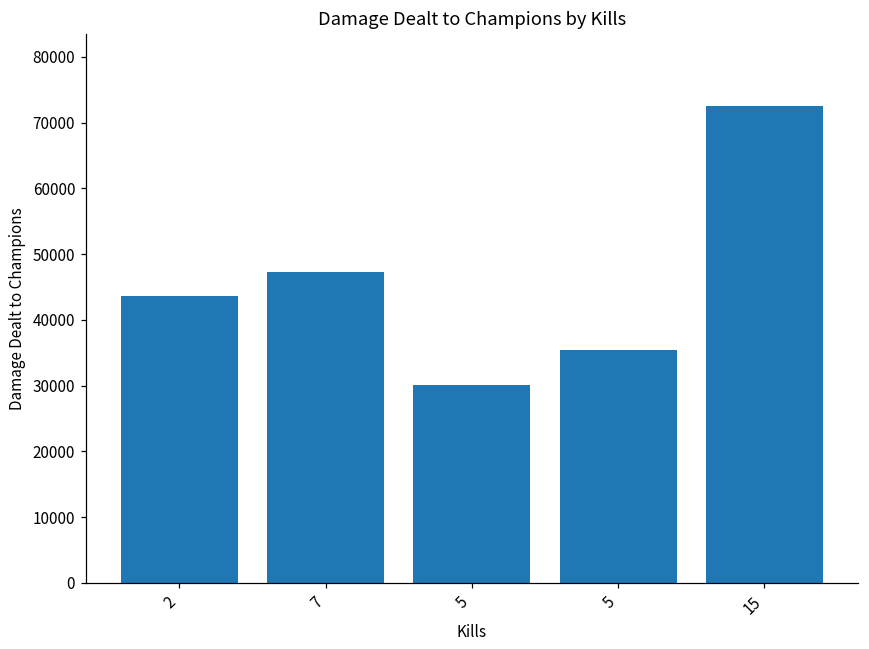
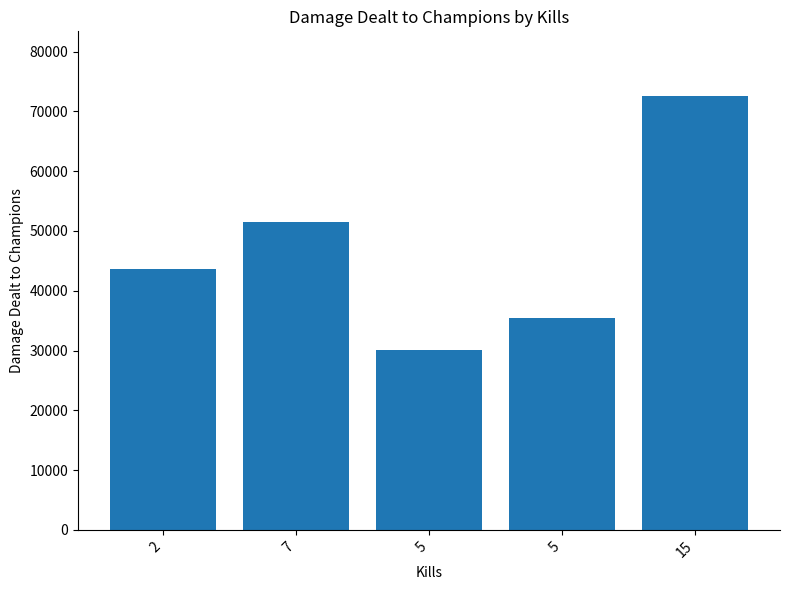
7: 47000 -> 52000
